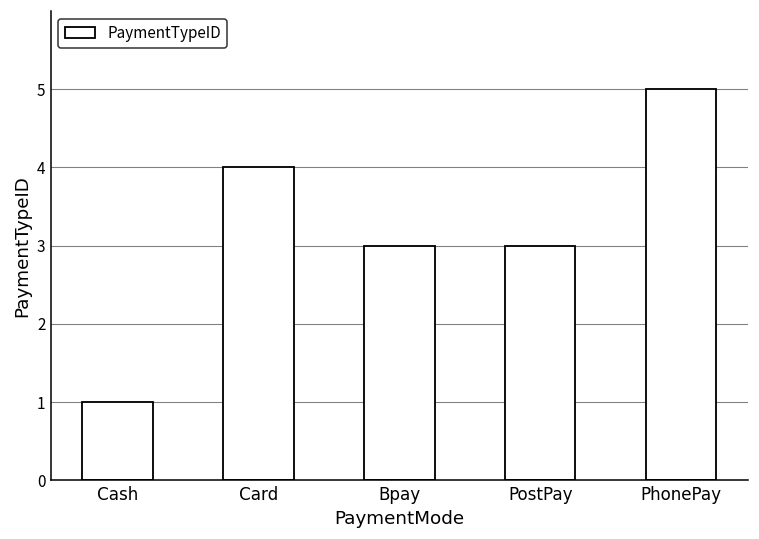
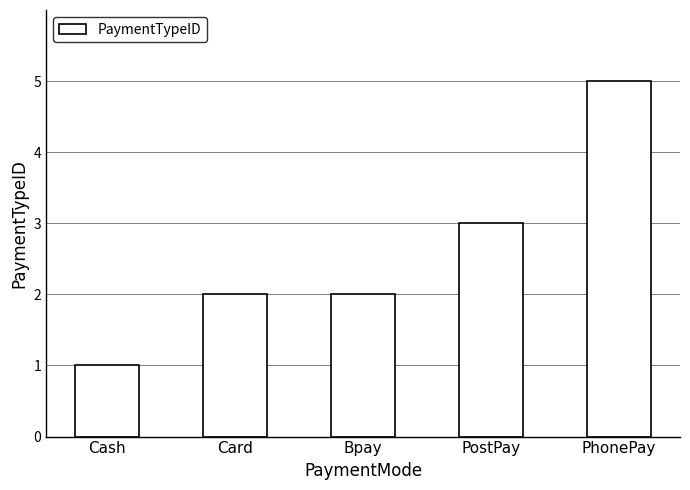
Card: 4 -> 2
Bpay: 3 -> 2
